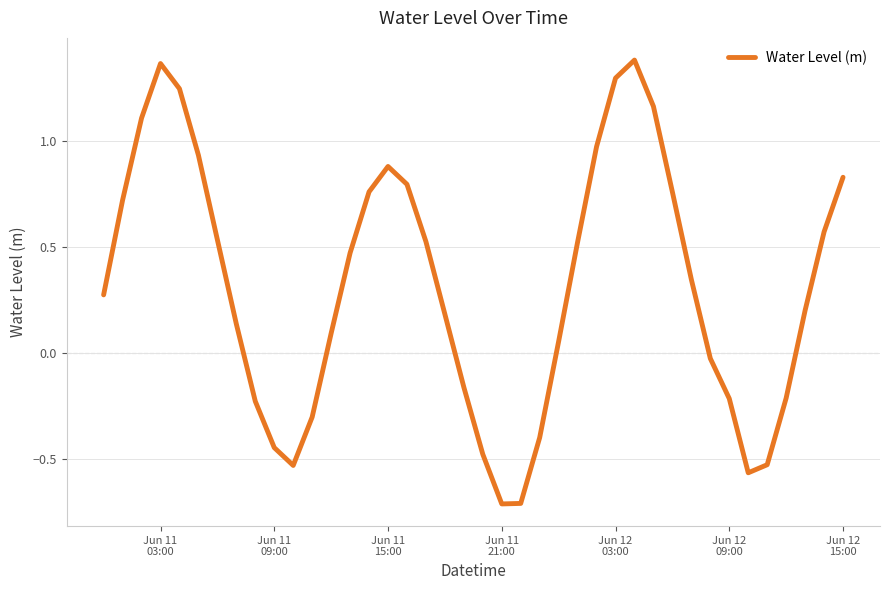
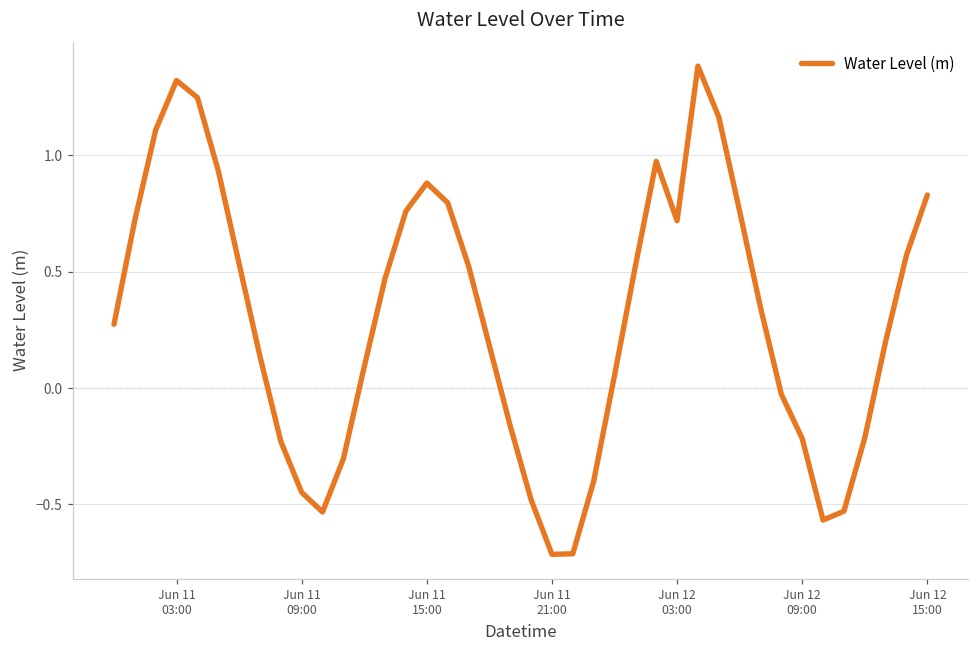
Jun 11 03:00: 1.37 -> 1.32
Jun 12 03:00: 1.30 -> 0.72
